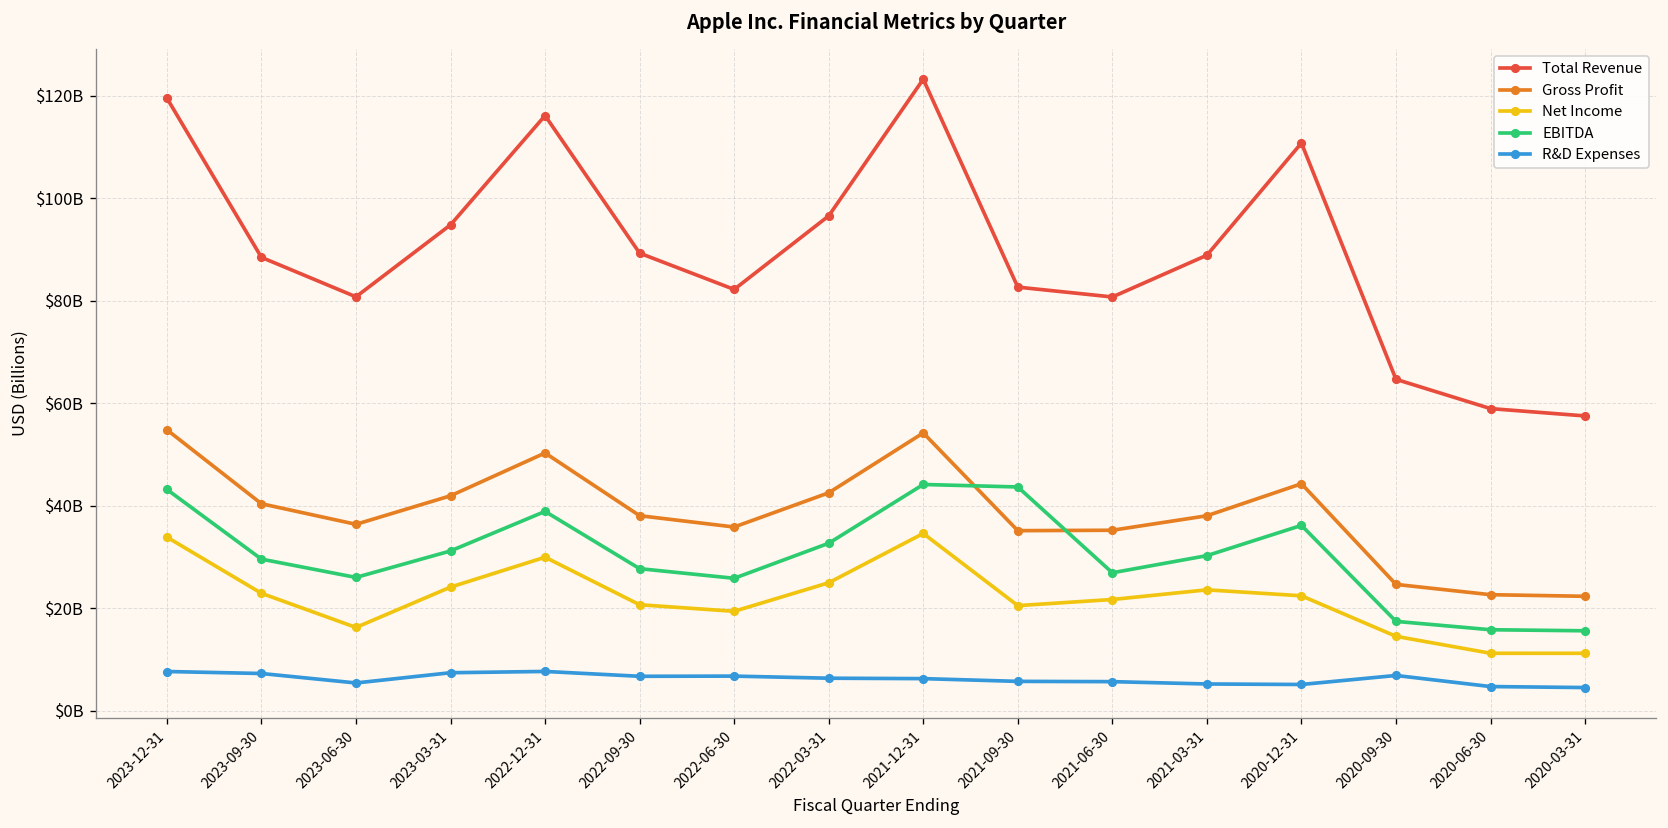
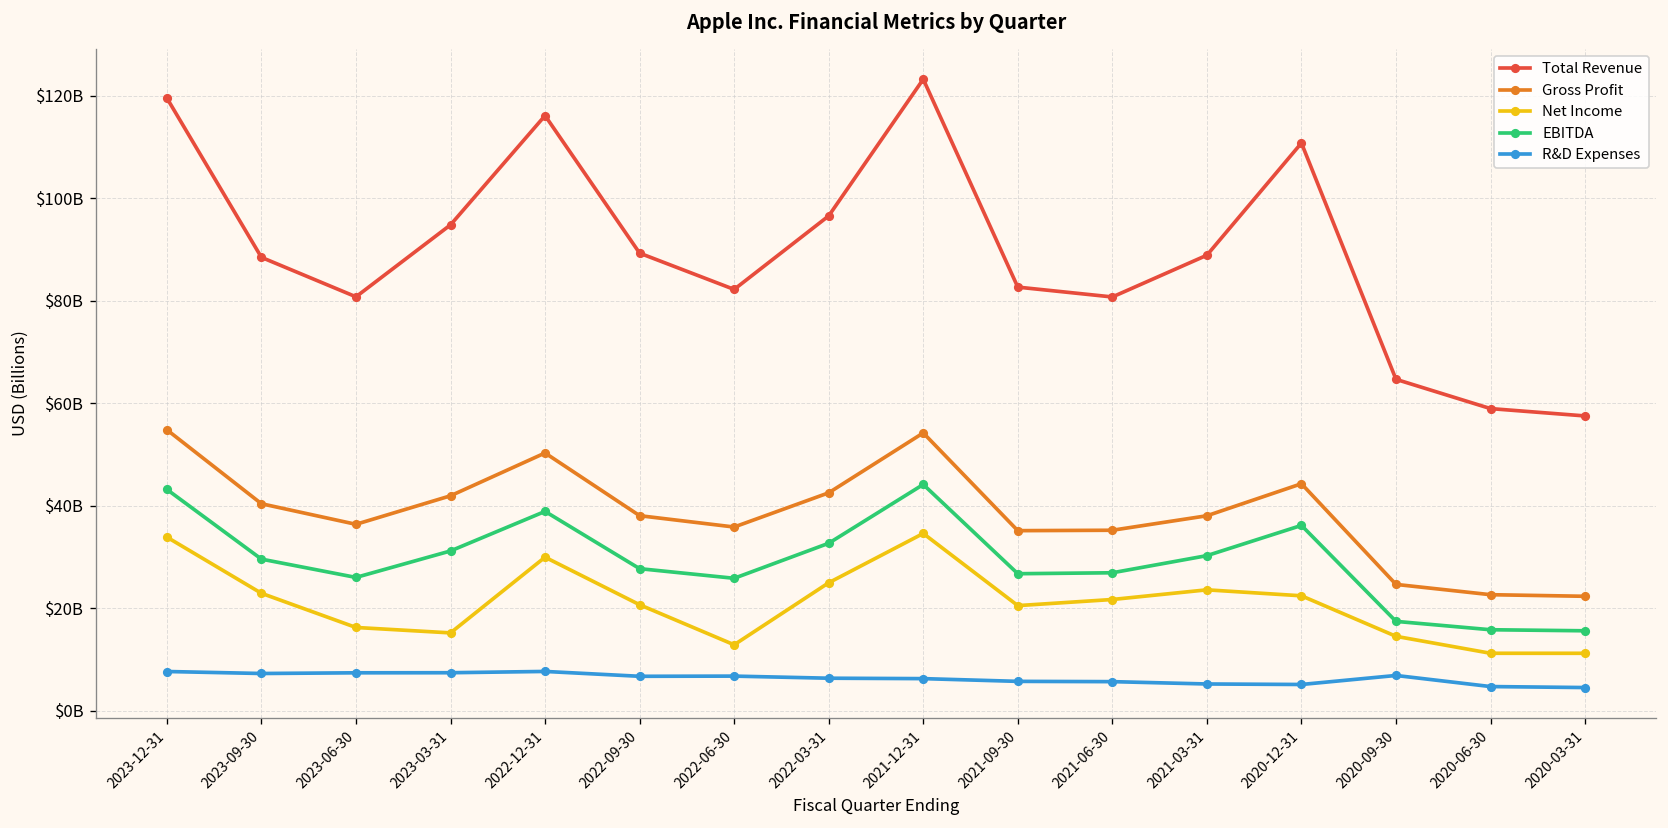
R&D Expenses, 2023-06-30: $5000000000 -> $7000000000
Net Income, 2023-03-31: $24000000000 -> $15000000000
Net Income, 2022-06-30: $19000000000 -> $13000000000
EBITDA, 2021-09-30: $44000000000 -> $27000000000
